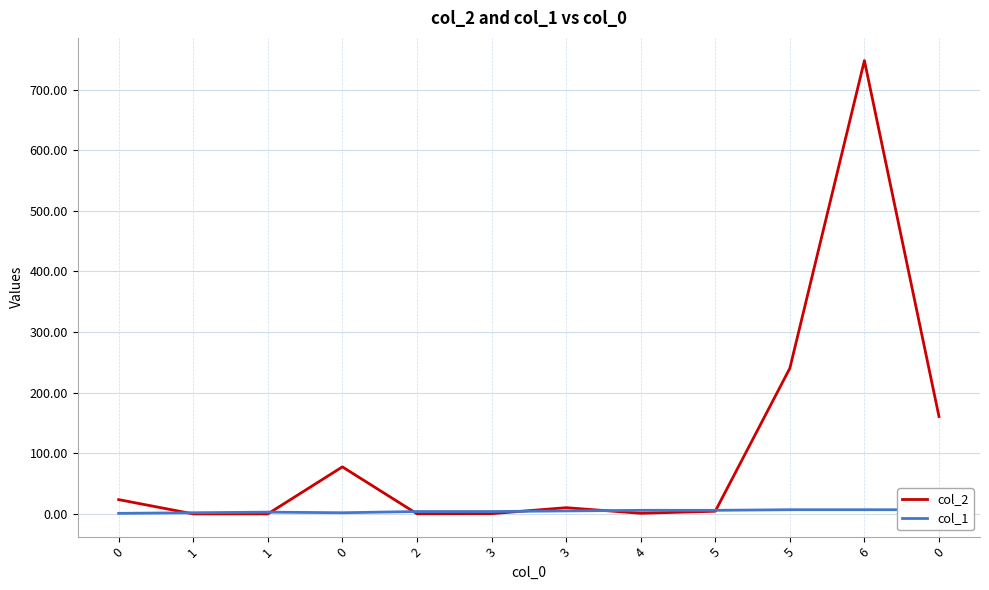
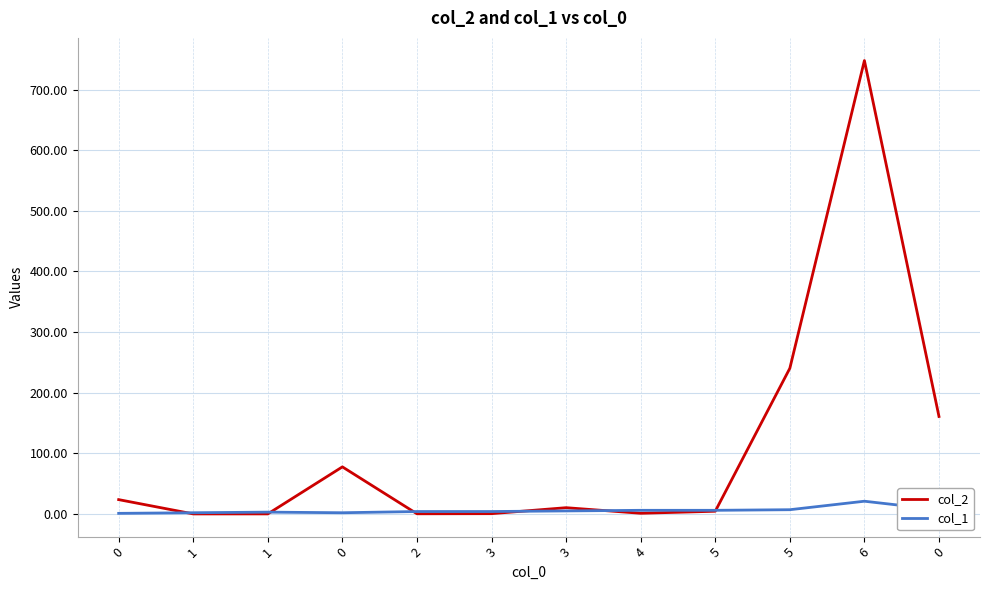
col_1, 6: 10 -> 20
